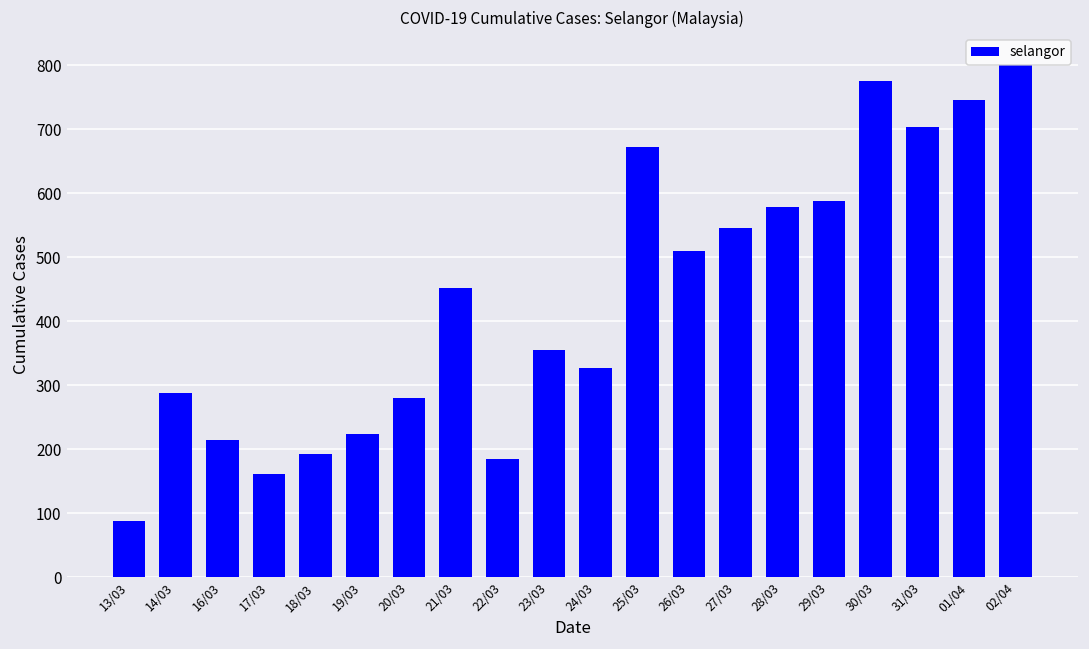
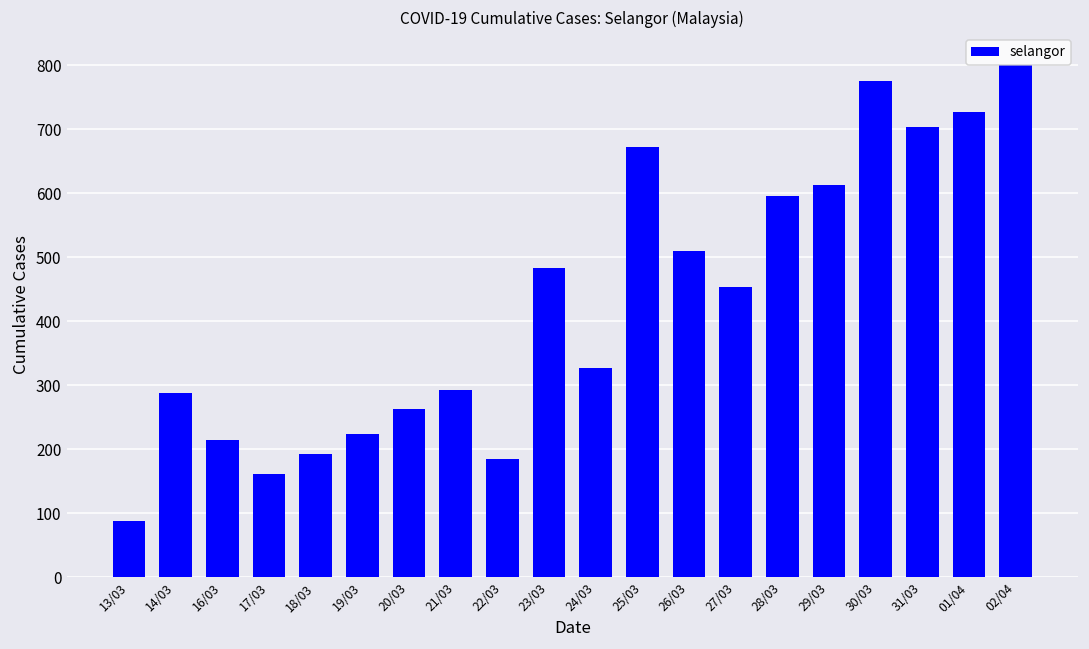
20/03: 280 -> 260
21/03: 450 -> 290
23/03: 350 -> 480
27/03: 550 -> 450
28/03: 580 -> 600
29/03: 590 -> 610
01/04: 750 -> 730
